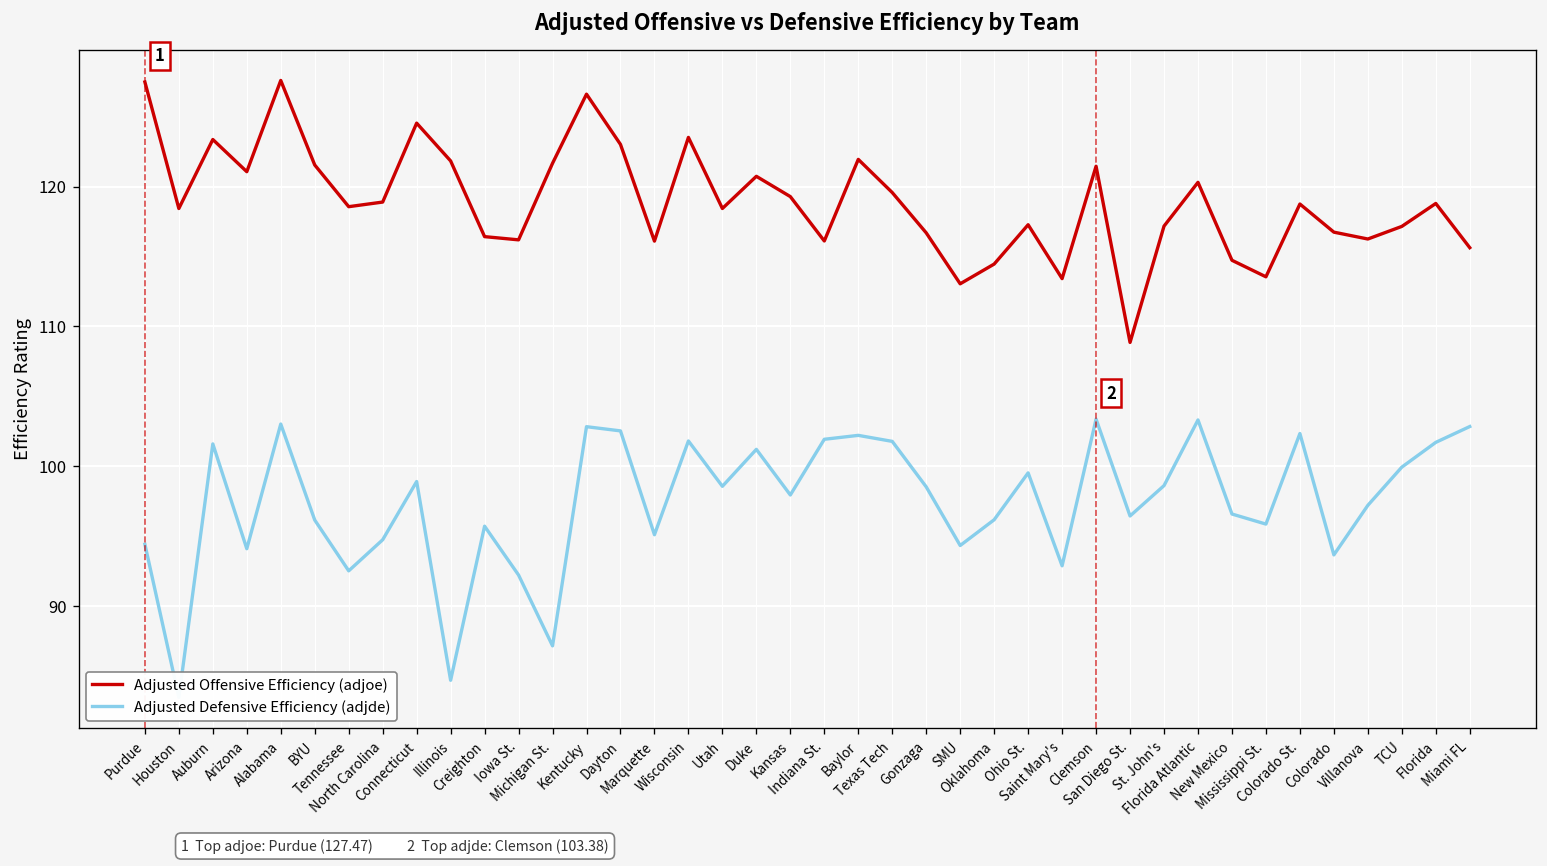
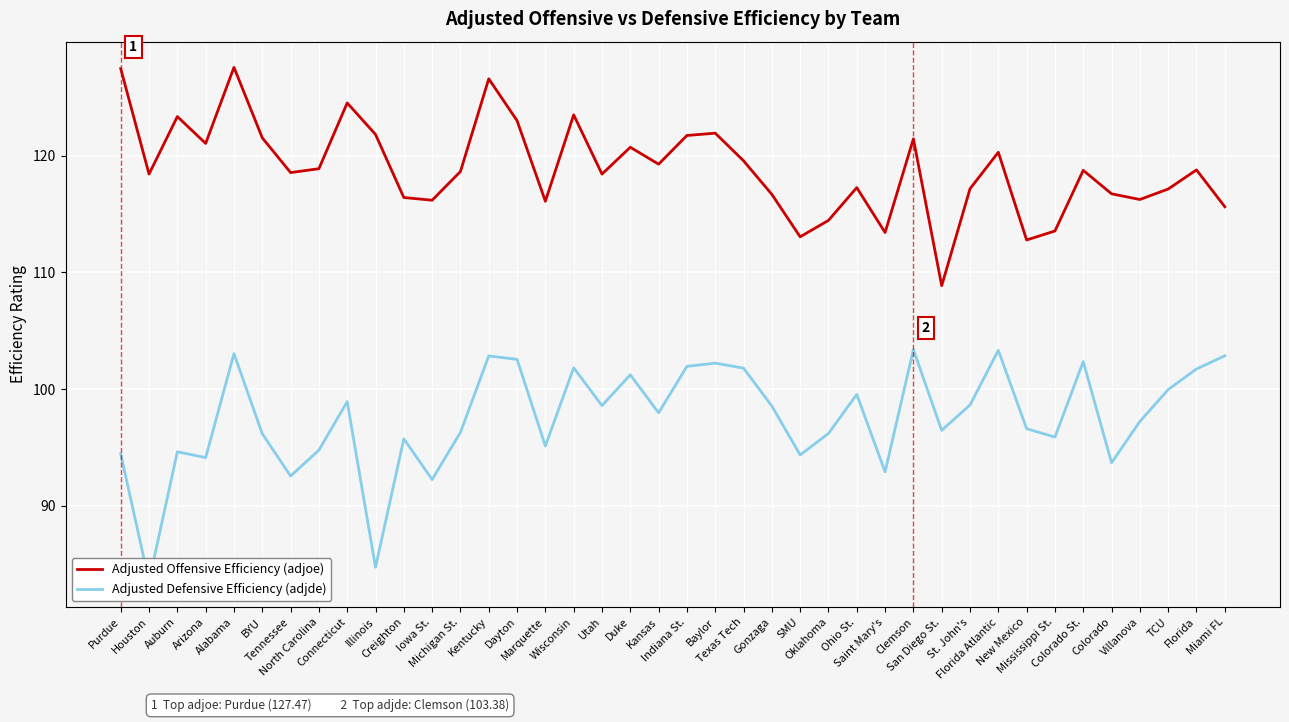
Adjusted Defensive Efficiency (adjde), Auburn: 101.6 -> 94.6
Adjusted Offensive Efficiency (adjoe), Michigan St.: 121.7 -> 118.7
Adjusted Defensive Efficiency (adjde), Michigan St.: 87.2 -> 96.3
Adjusted Offensive Efficiency (adjoe), Indiana St.: 116.1 -> 121.7
Adjusted Offensive Efficiency (adjoe), New Mexico: 114.7 -> 112.8
